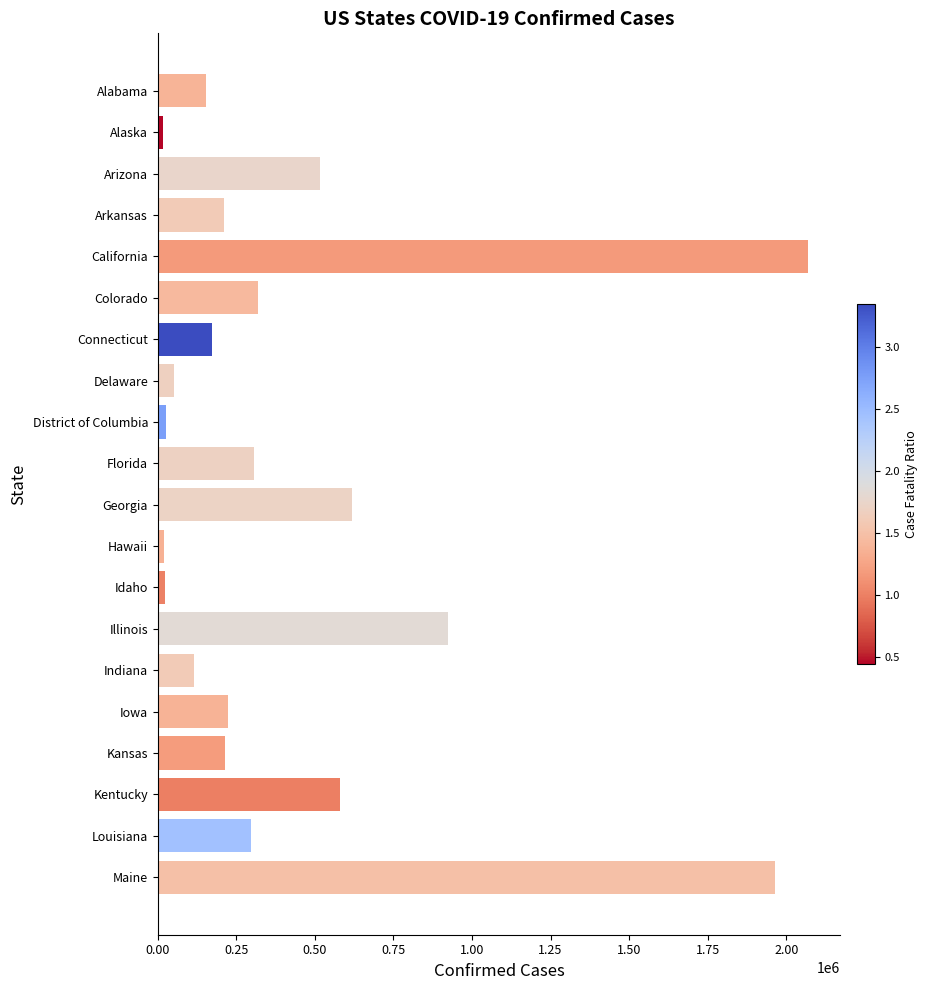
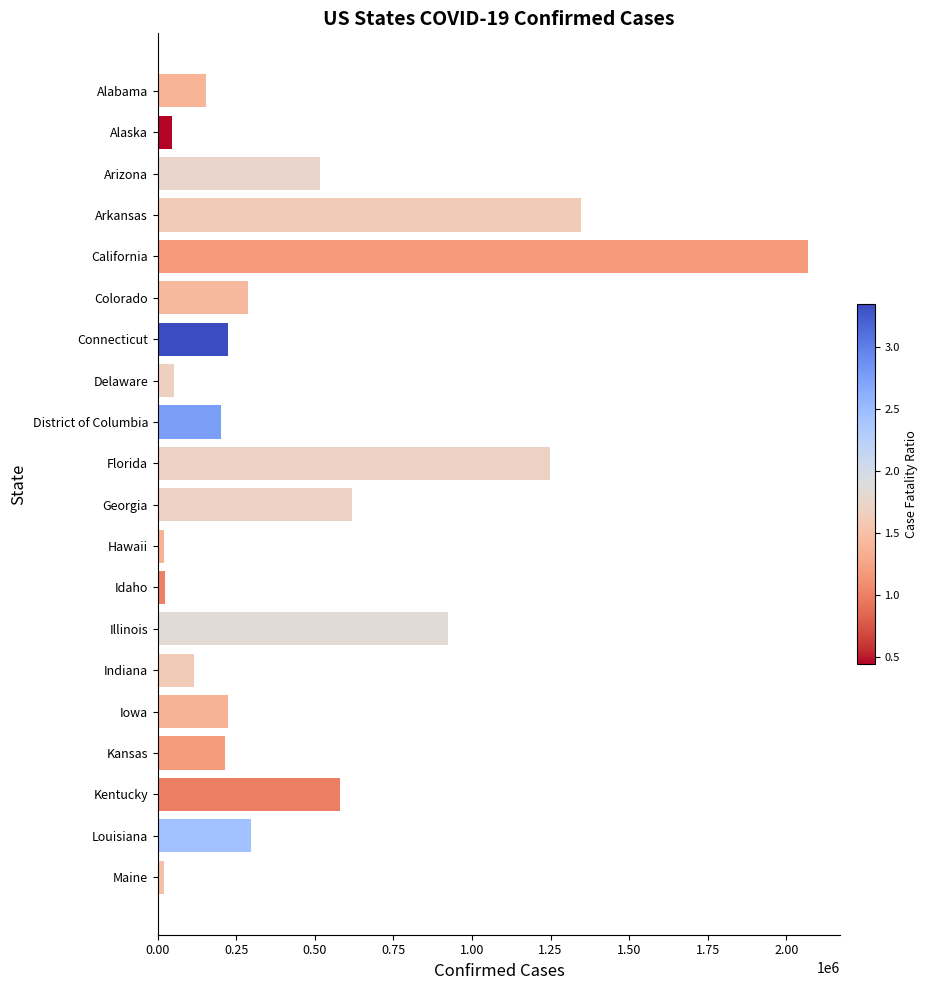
Alaska: 20000 -> 50000
Arkansas: 210000 -> 1350000
Colorado: 320000 -> 290000
Connecticut: 170000 -> 220000
District of Columbia: 30000 -> 200000
Florida: 310000 -> 1250000
Maine: 1960000 -> 20000
